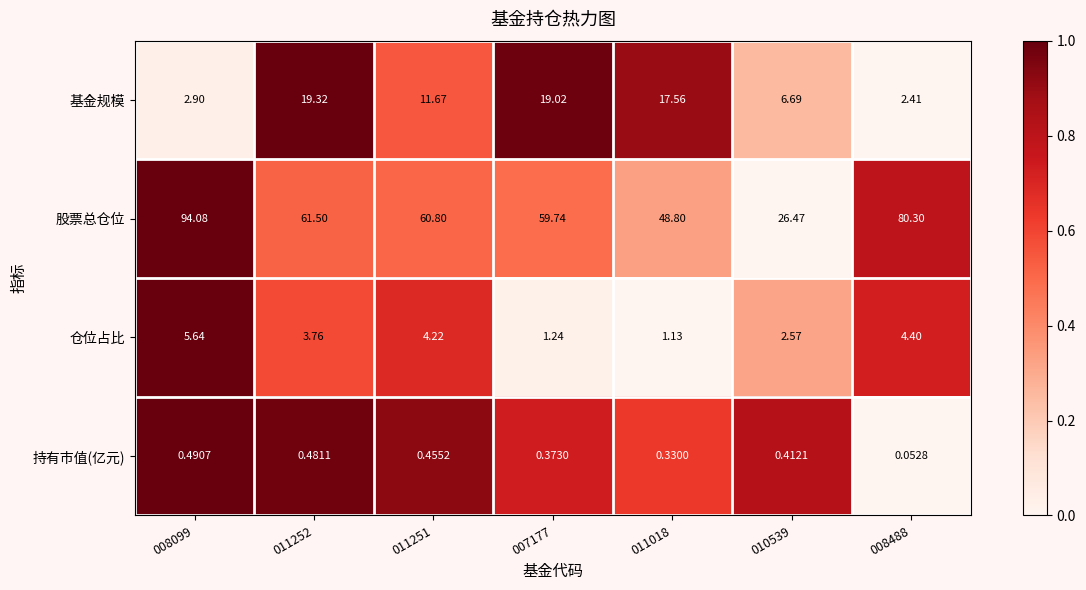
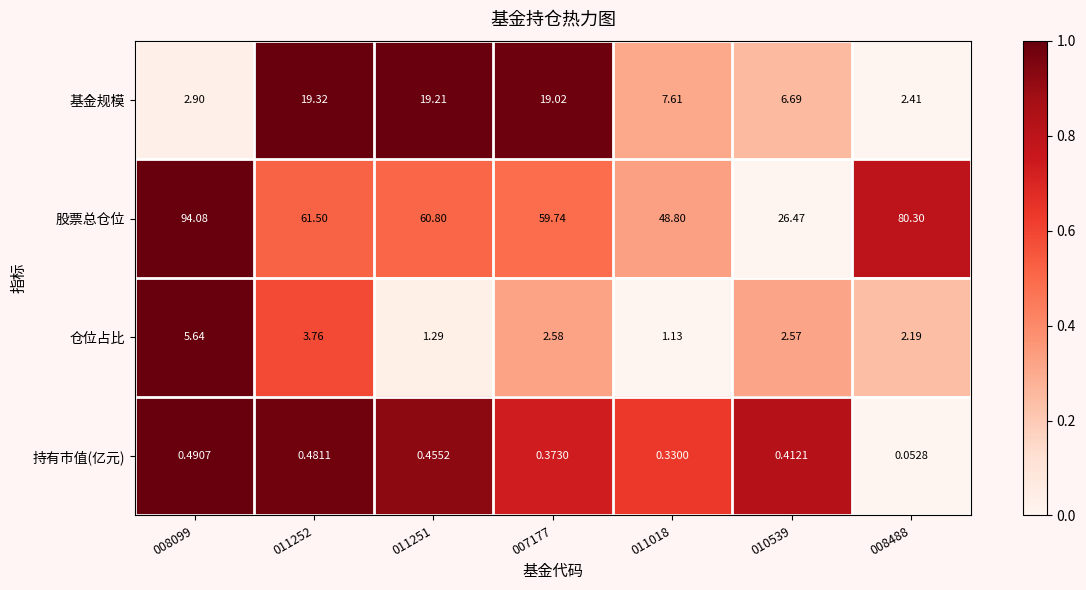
基金规模, 011251: 11.67 -> 19.21
基金规模, 011018: 17.56 -> 7.61
仓位占比, 011251: 4.22 -> 1.29
仓位占比, 007177: 1.24 -> 2.58
仓位占比, 008488: 4.40 -> 2.19
